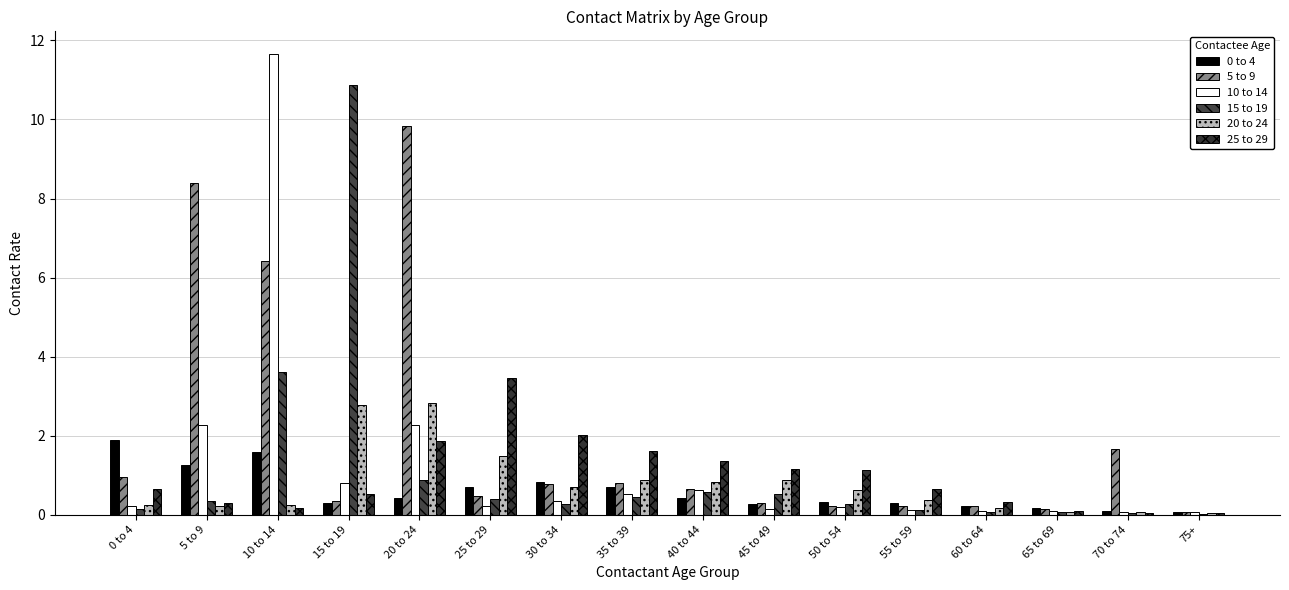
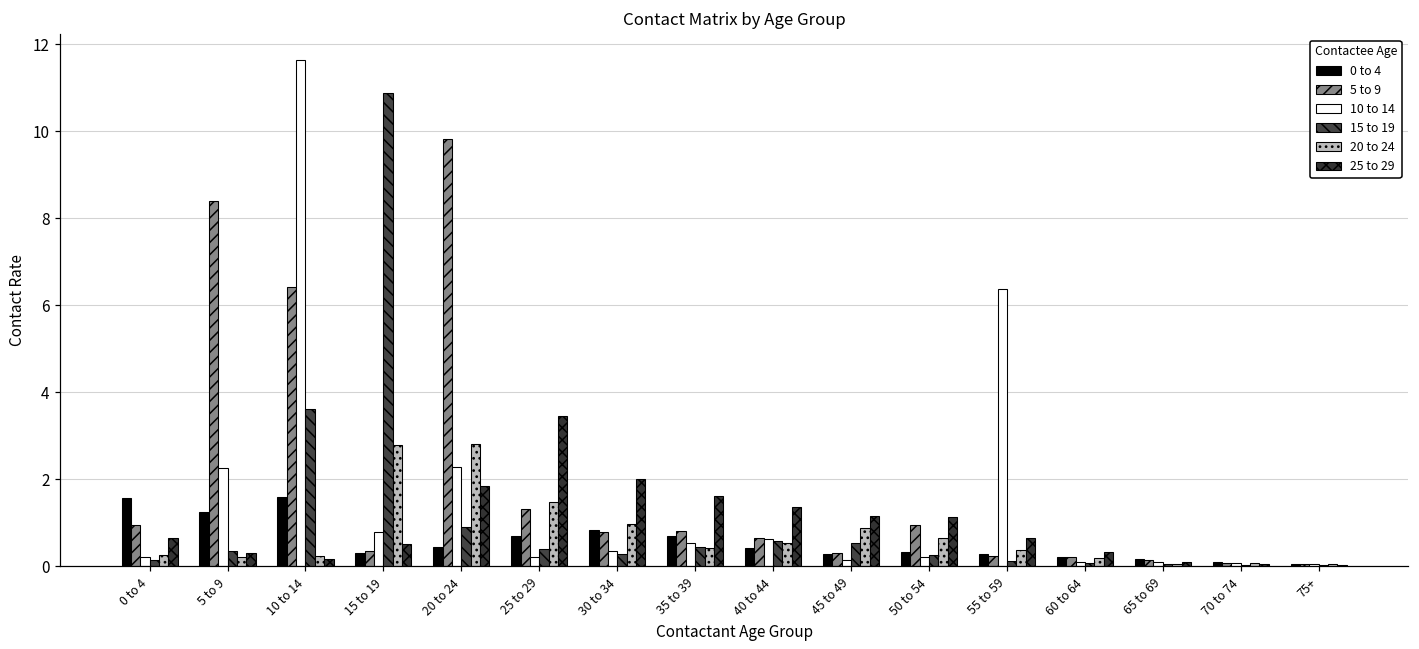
0 to 4, 0 to 4: 1.9 -> 1.6
5 to 9, 25 to 29: 0.5 -> 1.3
20 to 24, 30 to 34: 0.7 -> 1.0
20 to 24, 35 to 39: 0.9 -> 0.4
20 to 24, 40 to 44: 0.8 -> 0.5
5 to 9, 50 to 54: 0.2 -> 1.0
10 to 14, 55 to 59: 0.1 -> 6.4
5 to 9, 70 to 74: 1.7 -> 0.1
